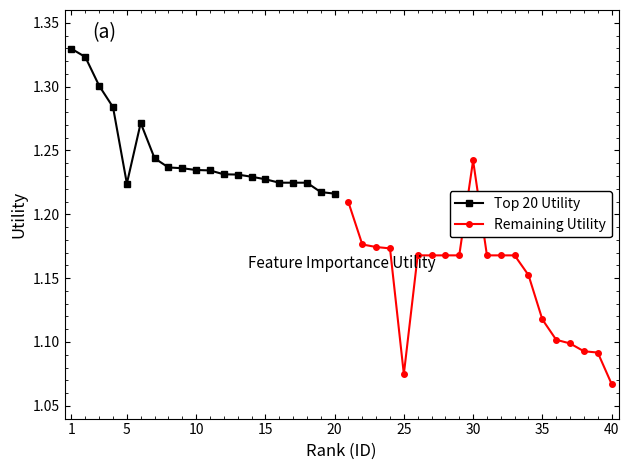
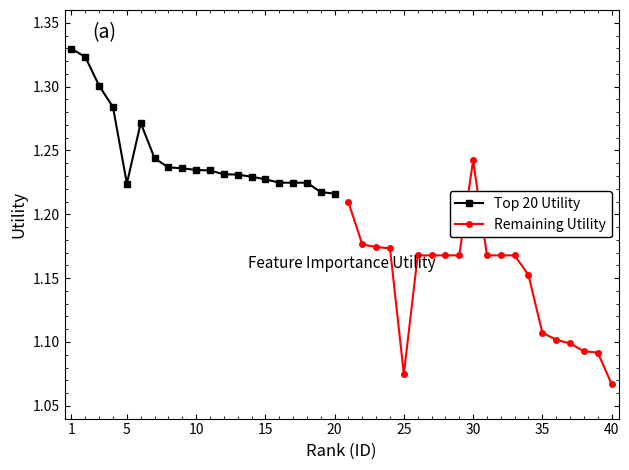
Remaining Utility, 35: 1.118 -> 1.107
